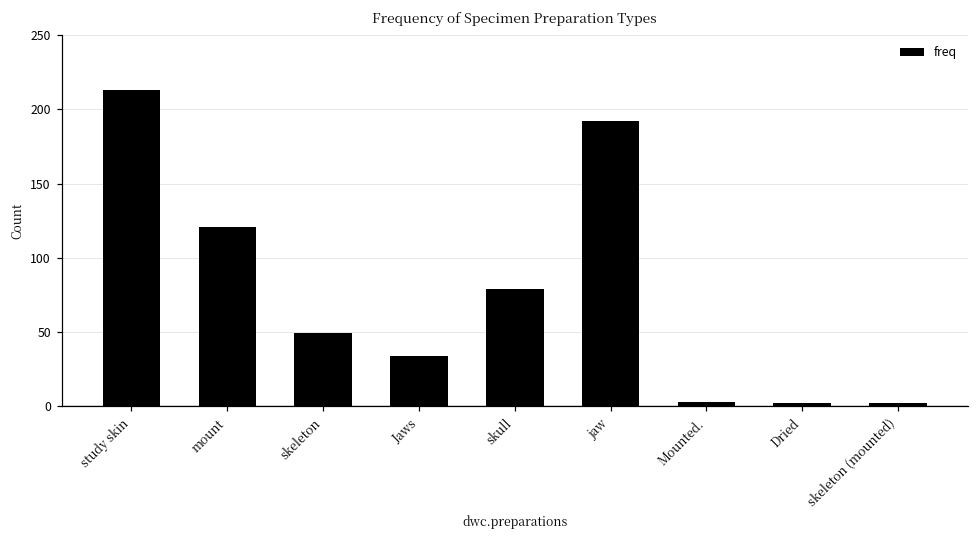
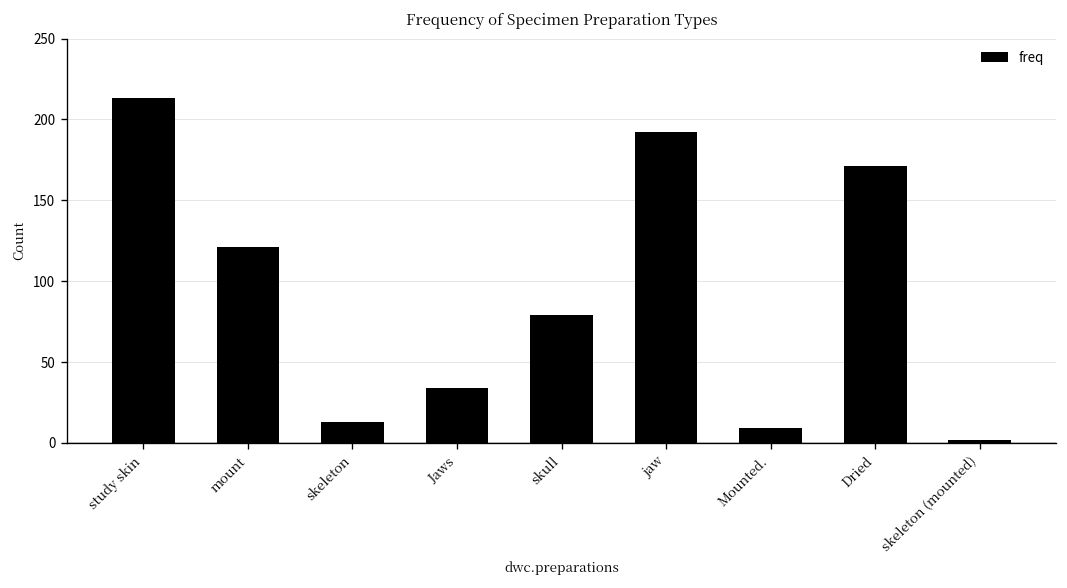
skeleton: 49 -> 13
Mounted.: 3 -> 9
Dried: 2 -> 171
